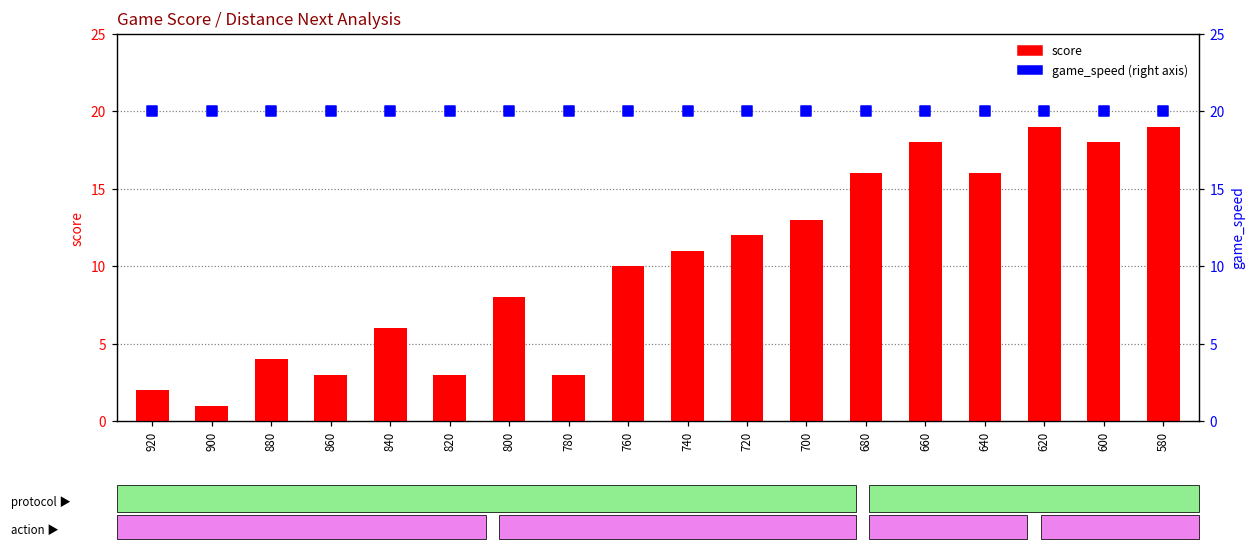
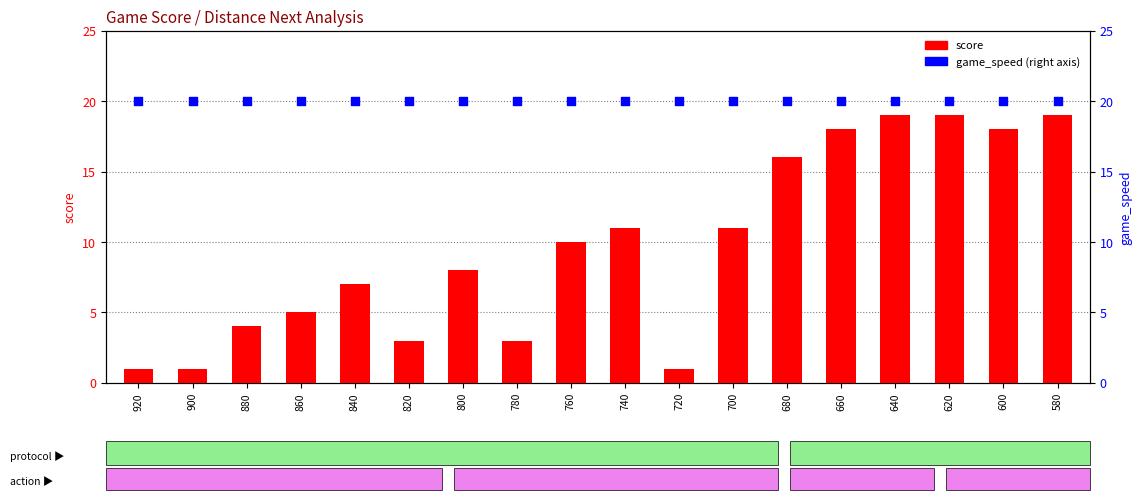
score, 920: 2 -> 1
score, 860: 3 -> 5
score, 840: 6 -> 7
score, 720: 12 -> 1
score, 700: 13 -> 11
score, 640: 16 -> 19
